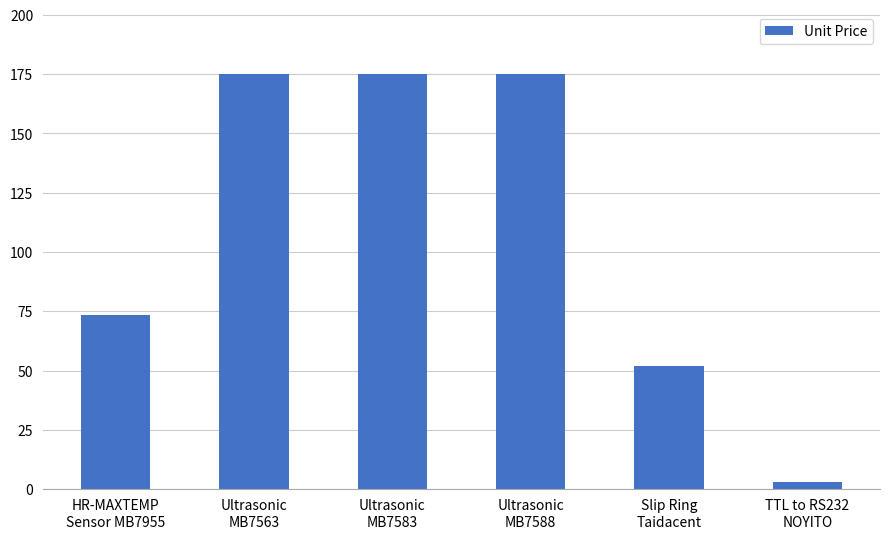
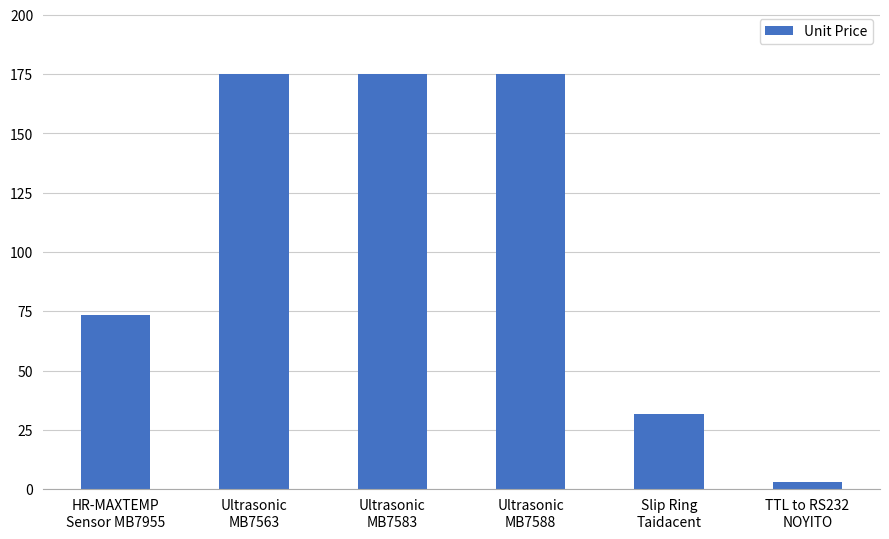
Slip Ring Taidacent: 52 -> 31
